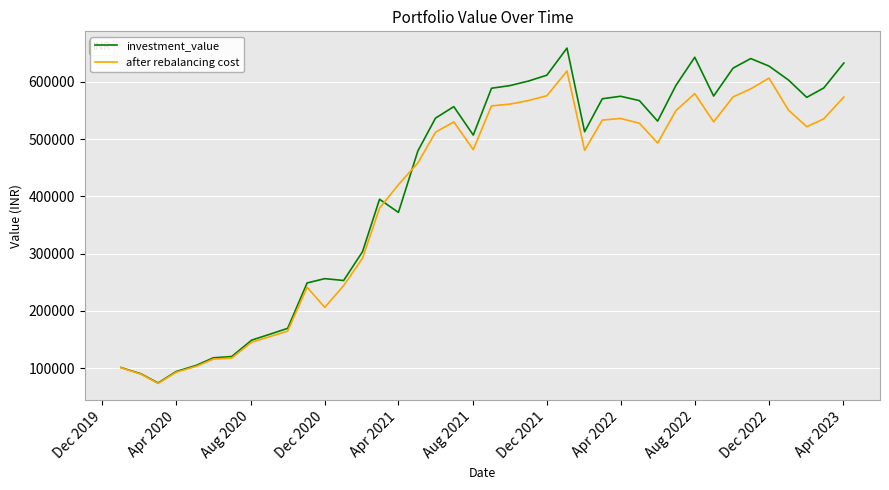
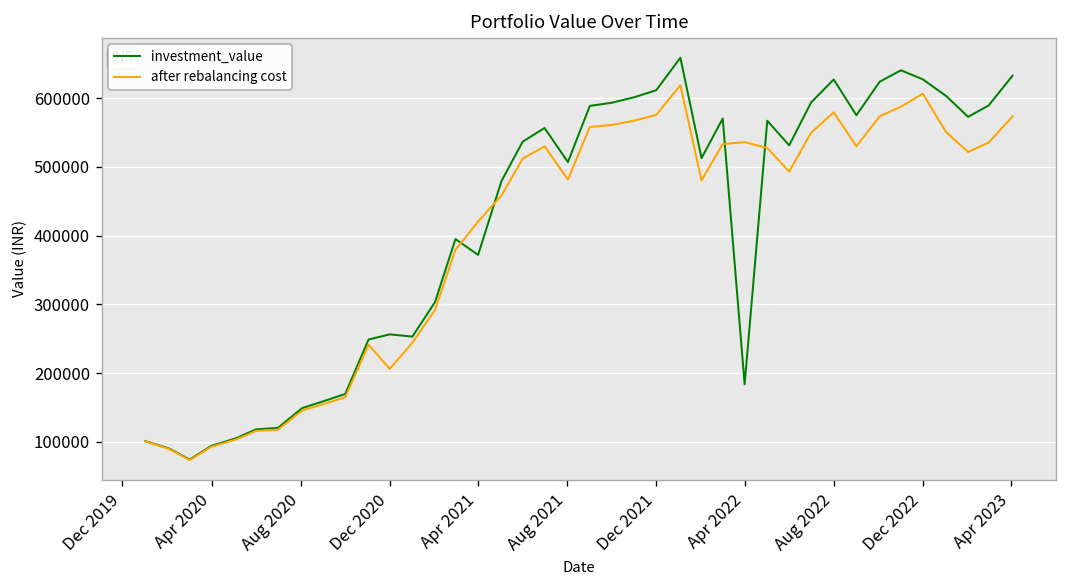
investment_value, Apr 2022: 570000 -> 180000
investment_value, Aug 2022: 640000 -> 630000
